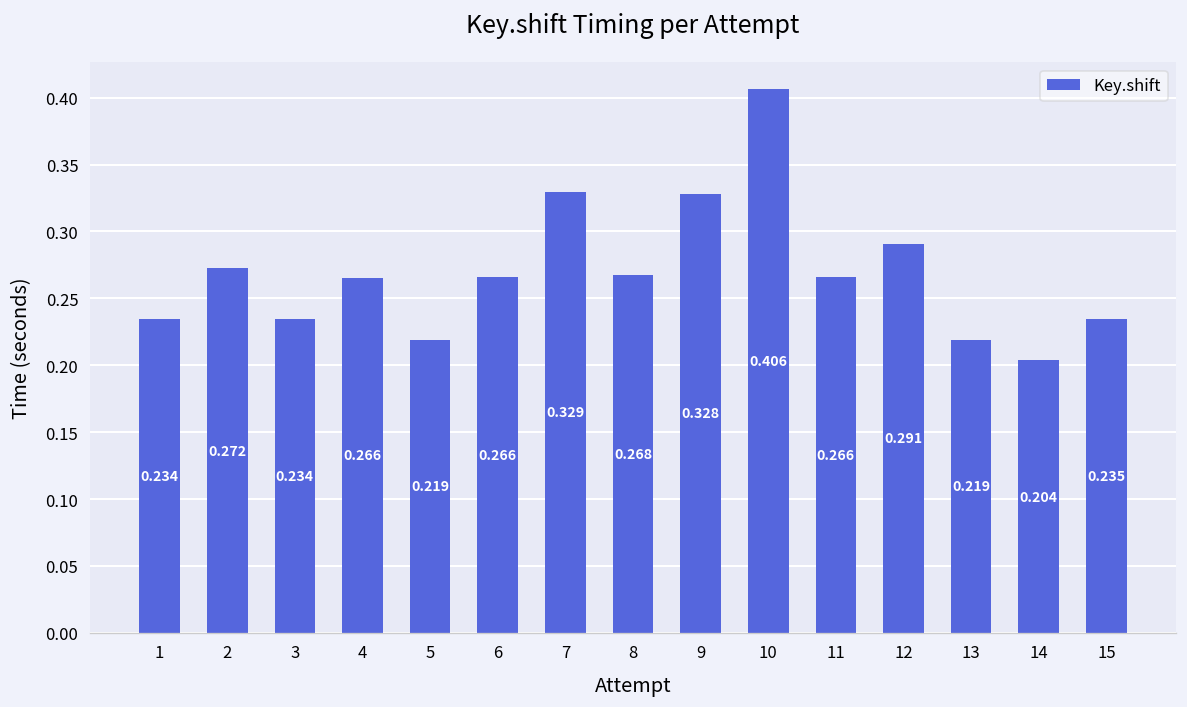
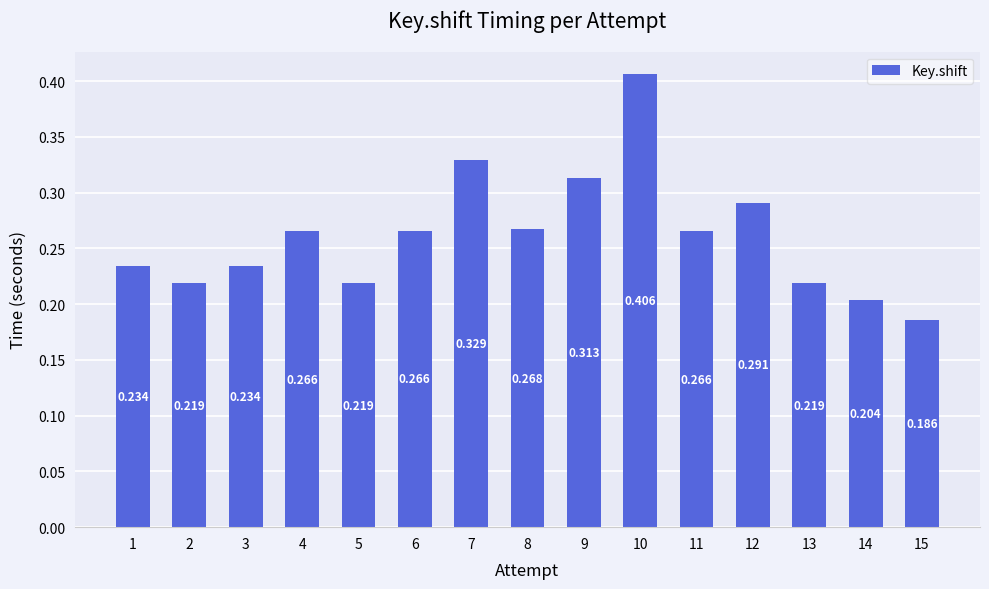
2: 0.272 -> 0.219
9: 0.328 -> 0.313
15: 0.235 -> 0.186
